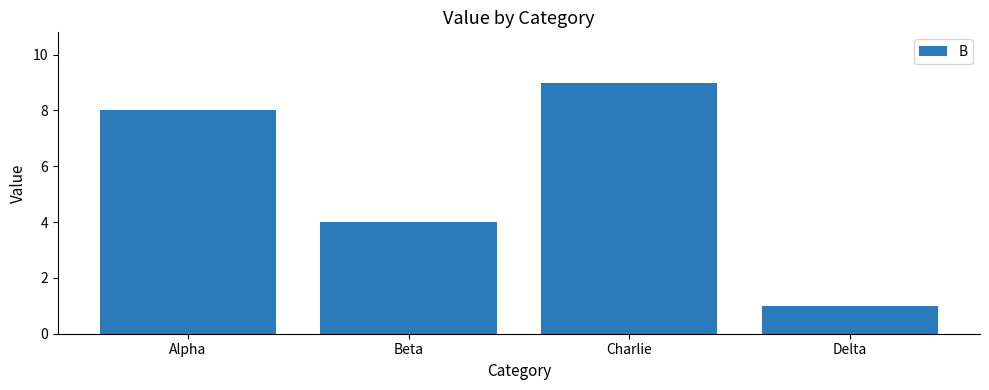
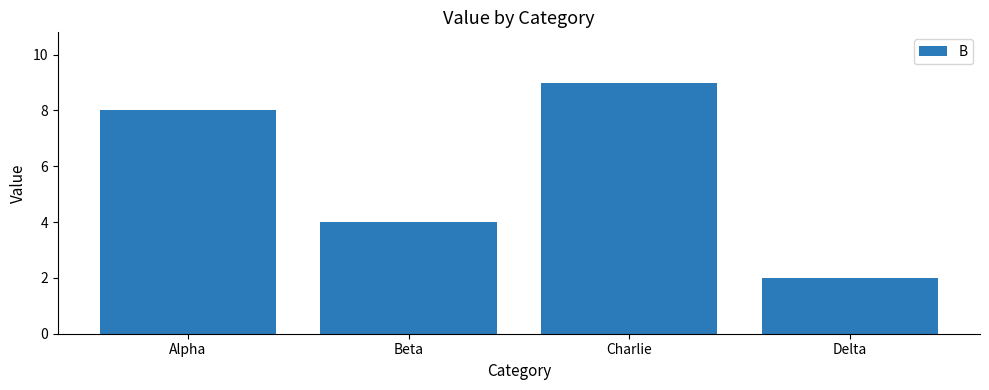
Delta: 1 -> 2
